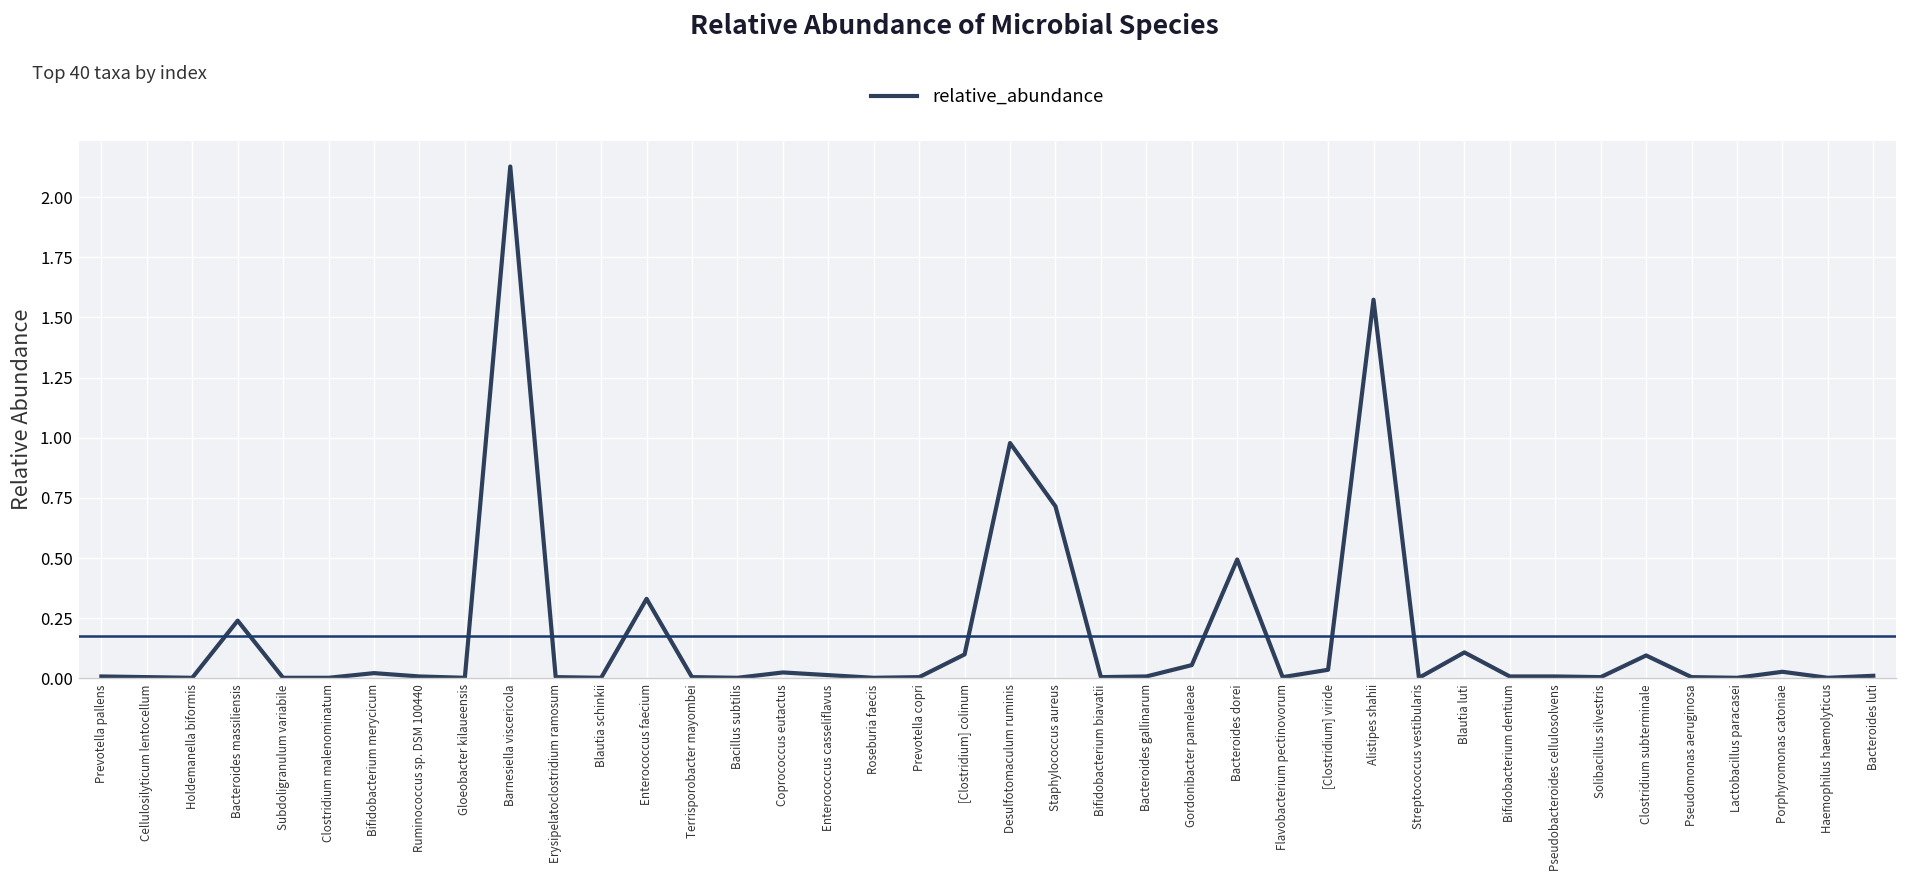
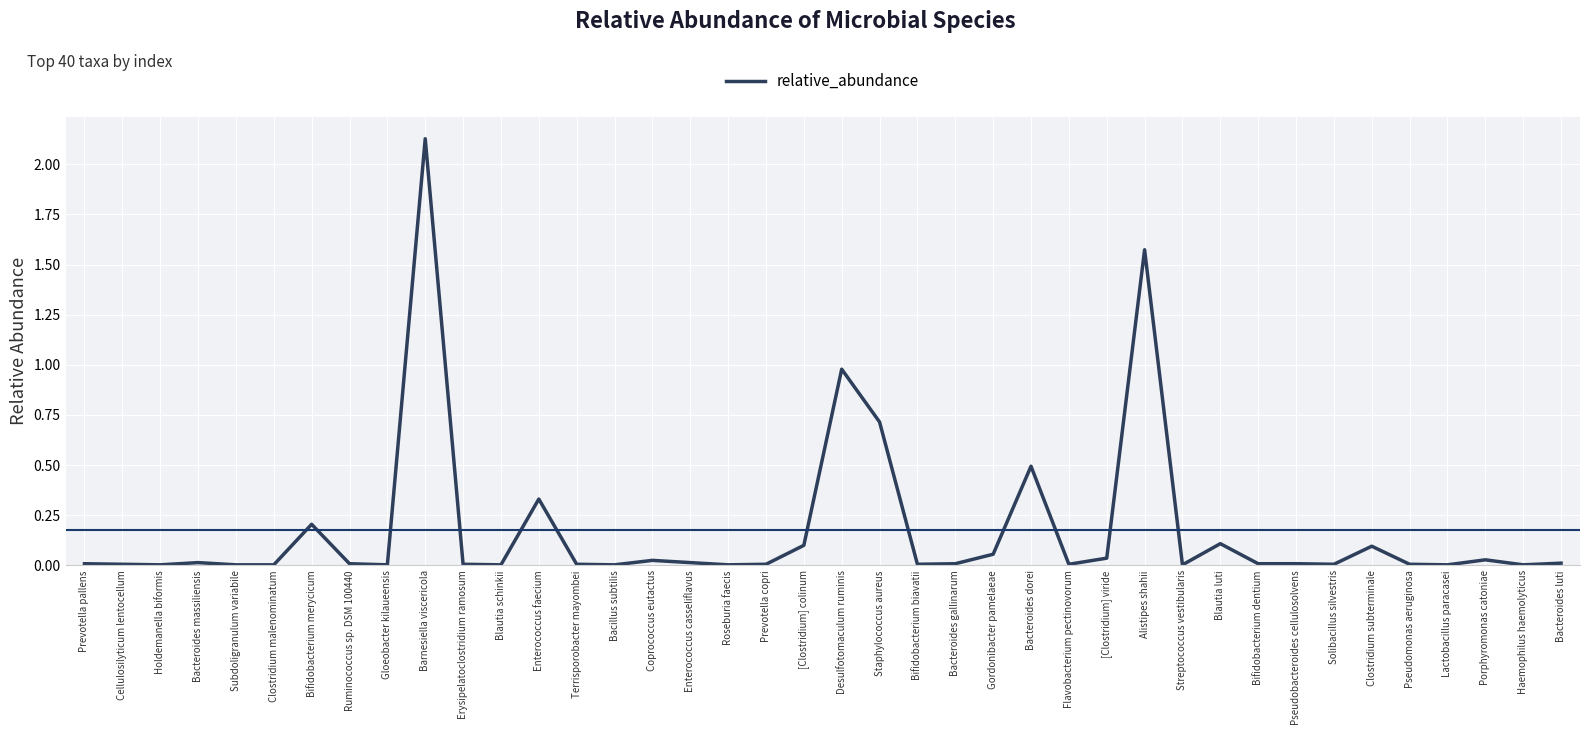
Bacteroides massiliensis: 0.24 -> 0.01
Bifidobacterium merycicum: 0.02 -> 0.20
